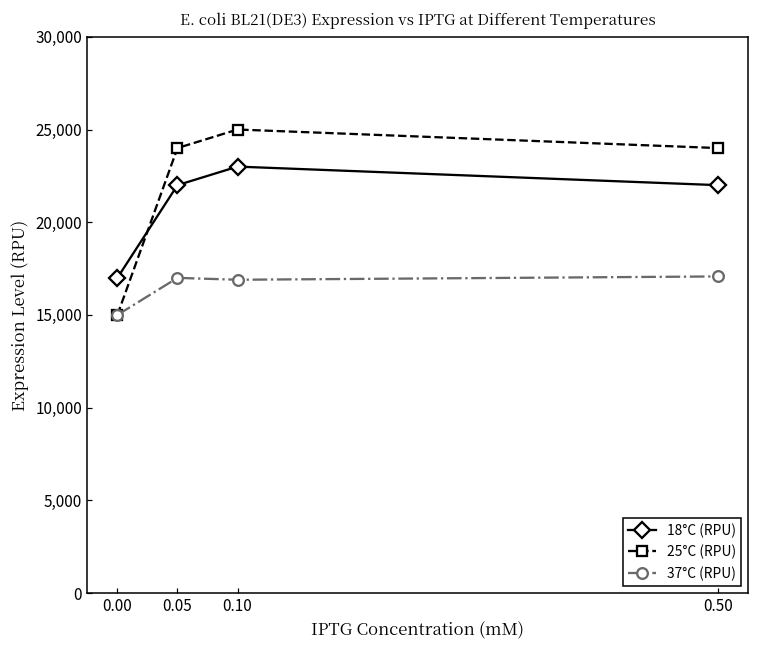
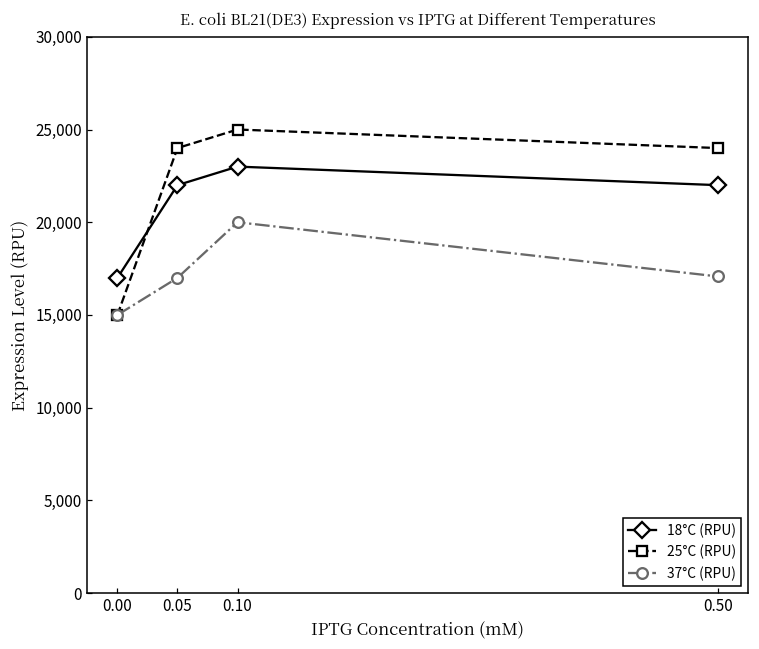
37°C (RPU), 0.10: 16,900 -> 20,000
